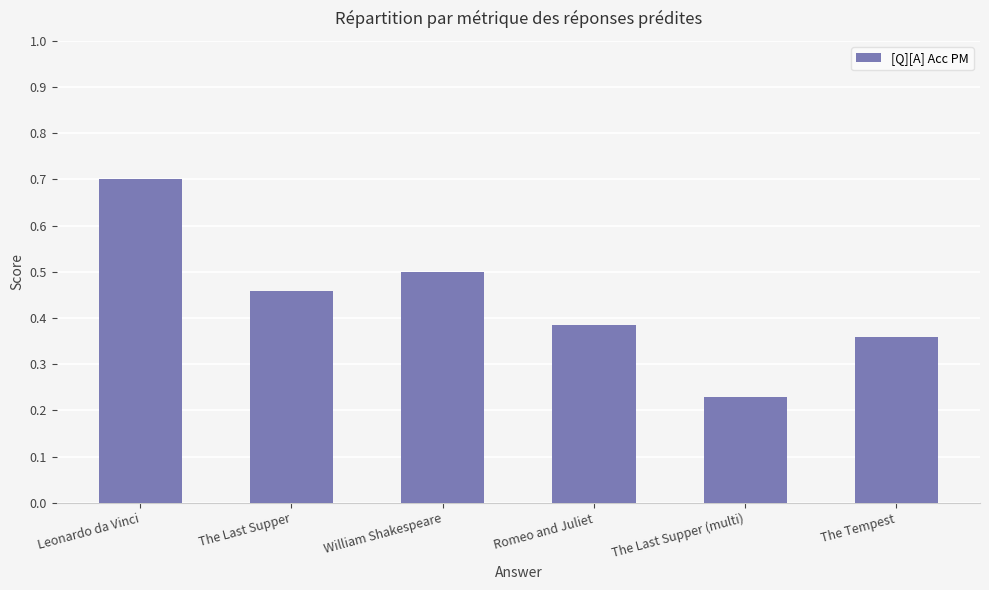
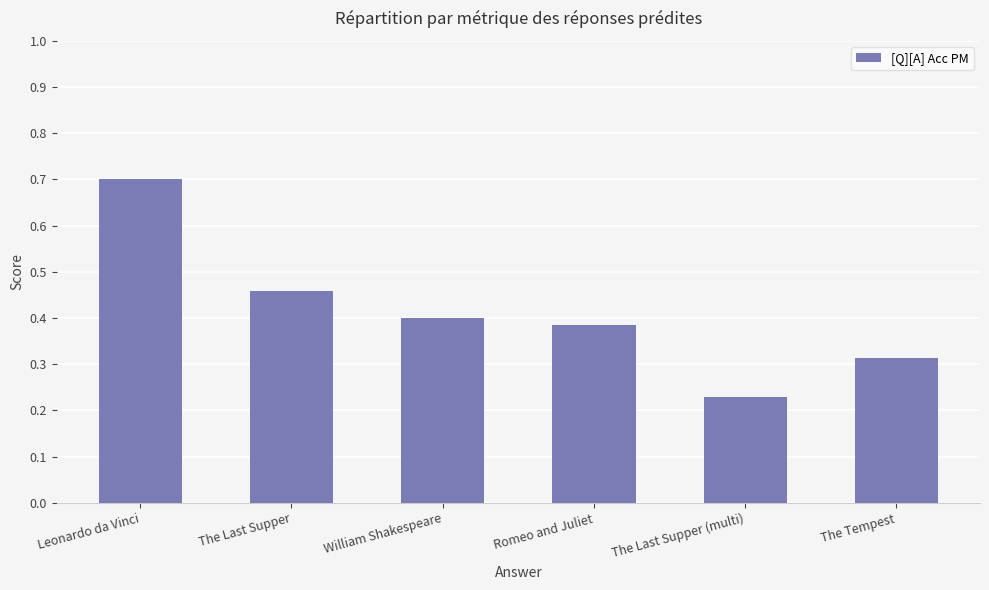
William Shakespeare: 0.5 -> 0.4
The Tempest: 0.36 -> 0.31
